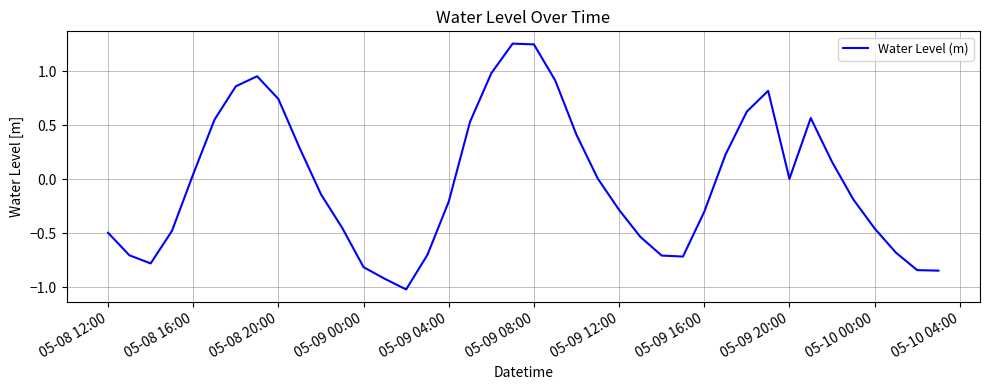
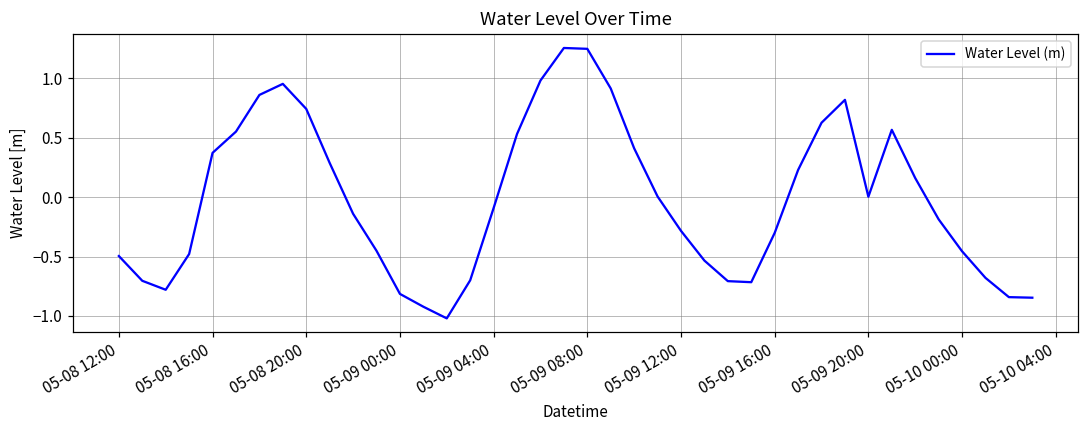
05-08 16:00: 0.05 -> 0.37
05-09 04:00: -0.21 -> -0.09
